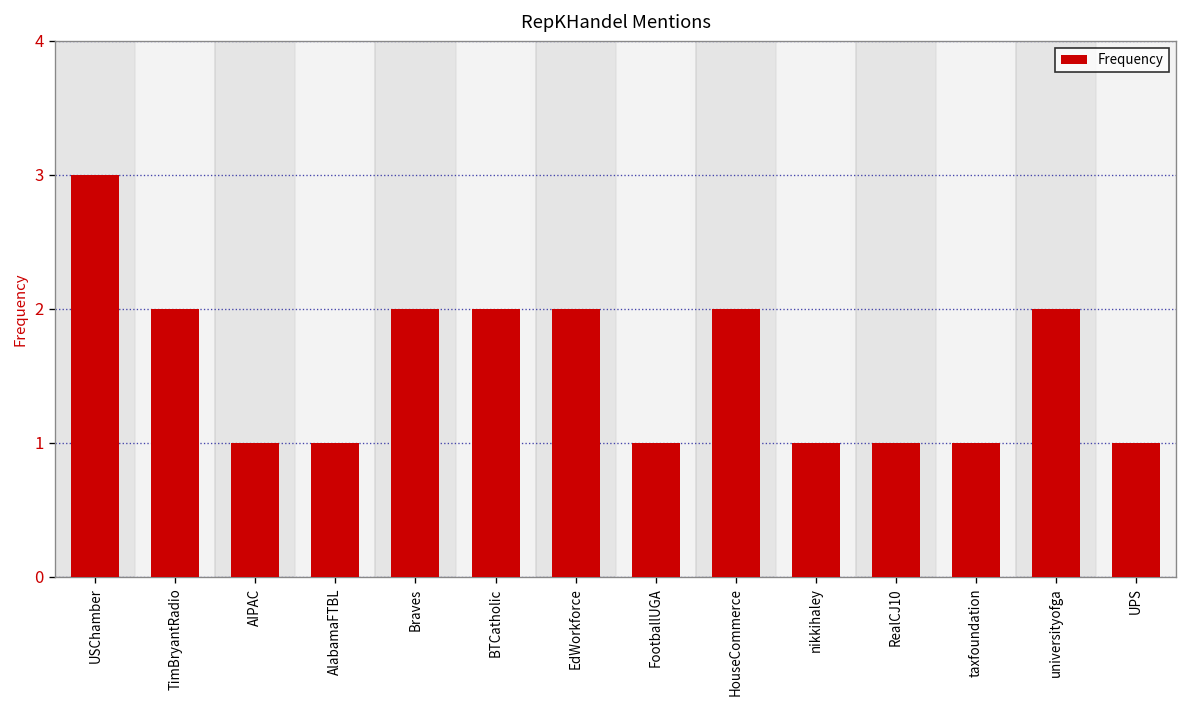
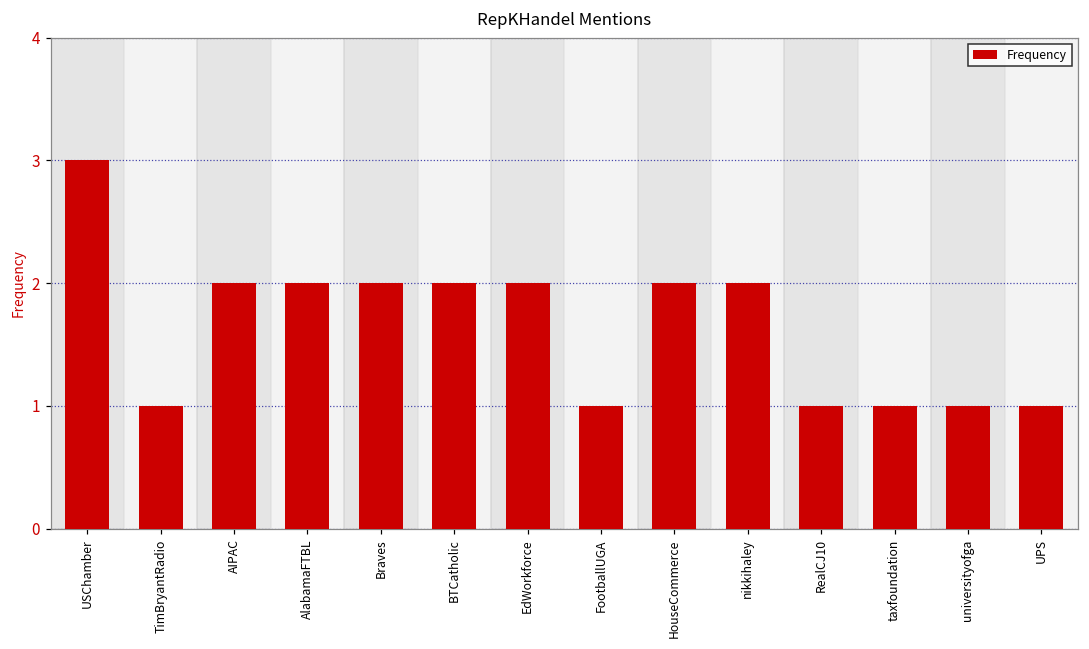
TimBryantRadio: 2 -> 1
AIPAC: 1 -> 2
AlabamaFTBL: 1 -> 2
nikkihaley: 1 -> 2
universityofga: 2 -> 1
